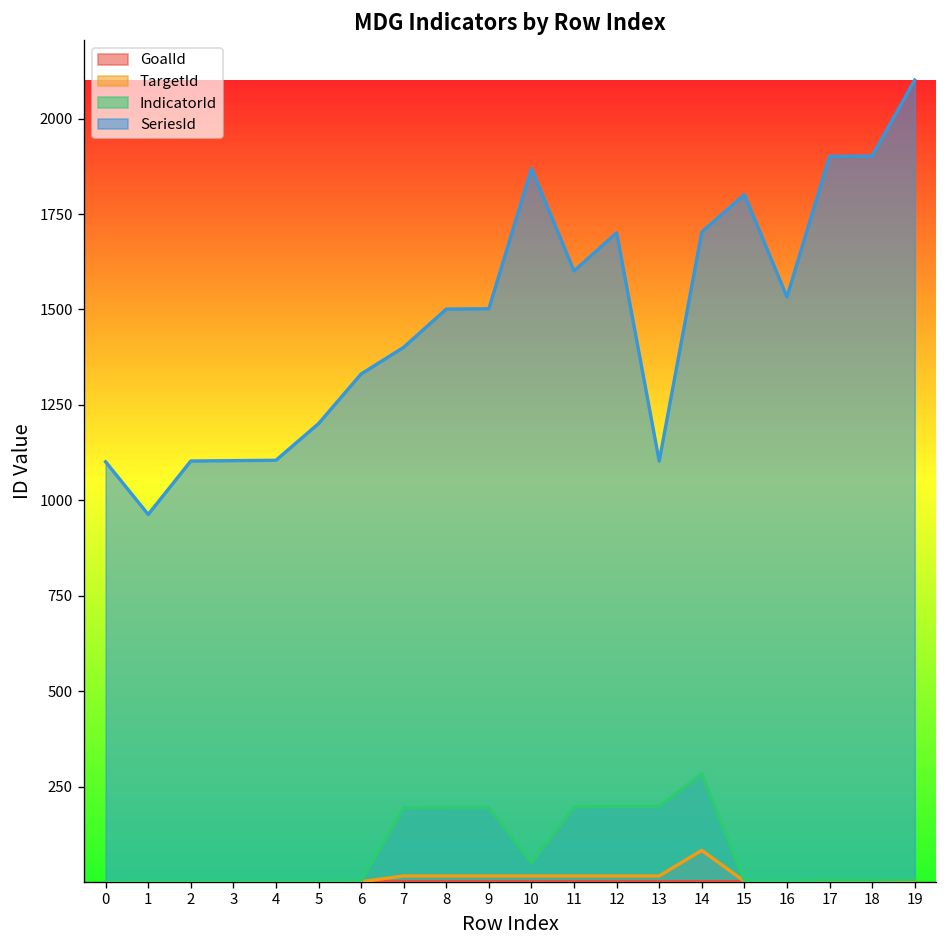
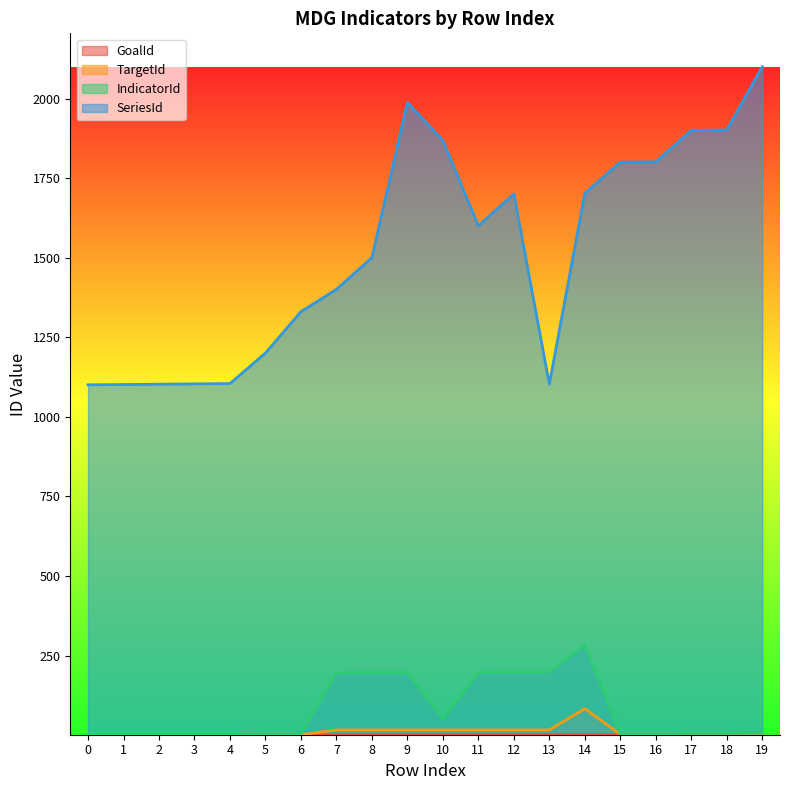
SeriesId, 1: 960 -> 1100
SeriesId, 9: 1500 -> 1990
SeriesId, 16: 1530 -> 1800
